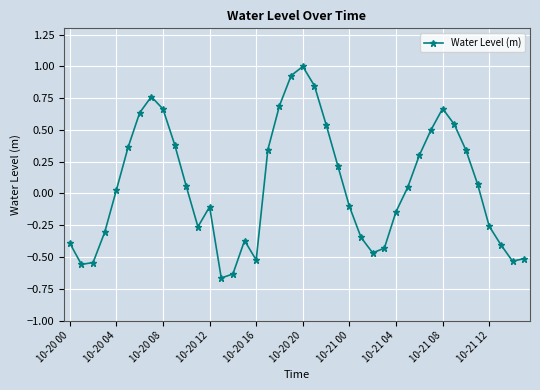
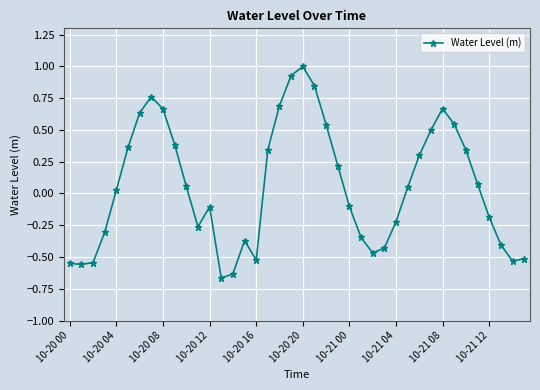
10-20 00: -0.39 -> -0.55
10-21 04: -0.14 -> -0.22
10-21 12: -0.26 -> -0.19
